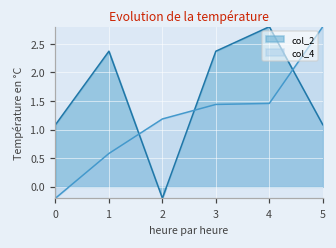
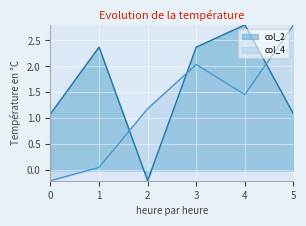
col_4, 1: 0.6 -> 0.1
col_4, 3: 1.4 -> 2.0
